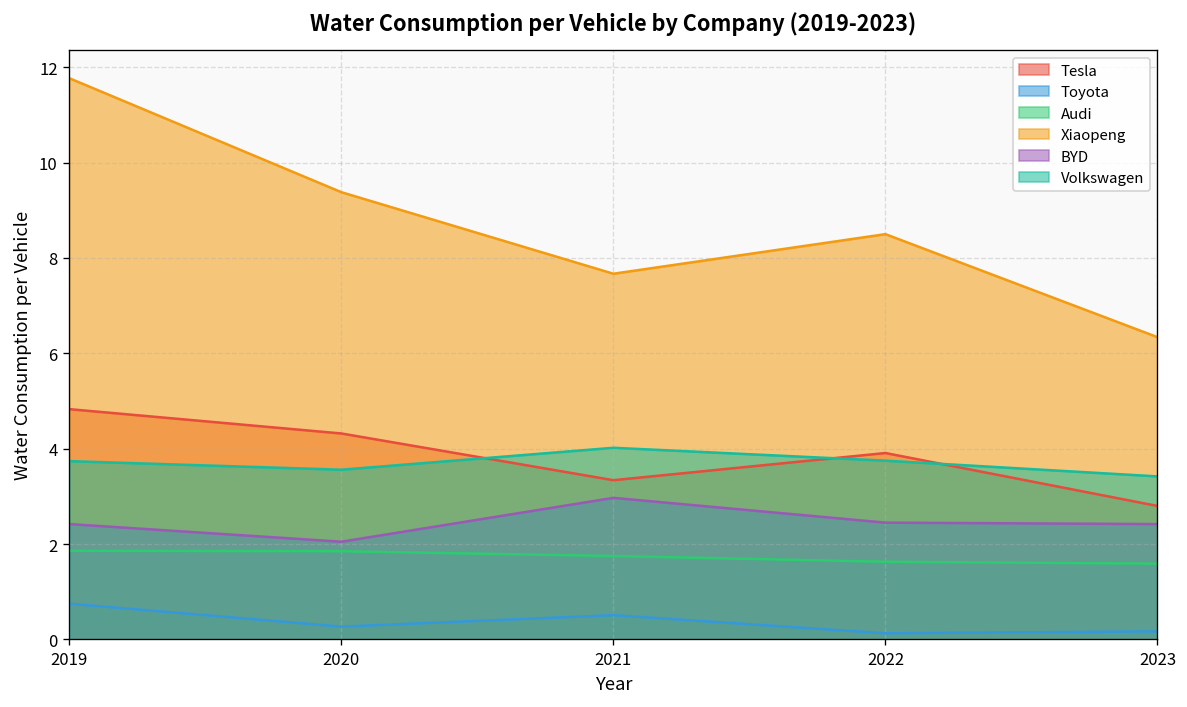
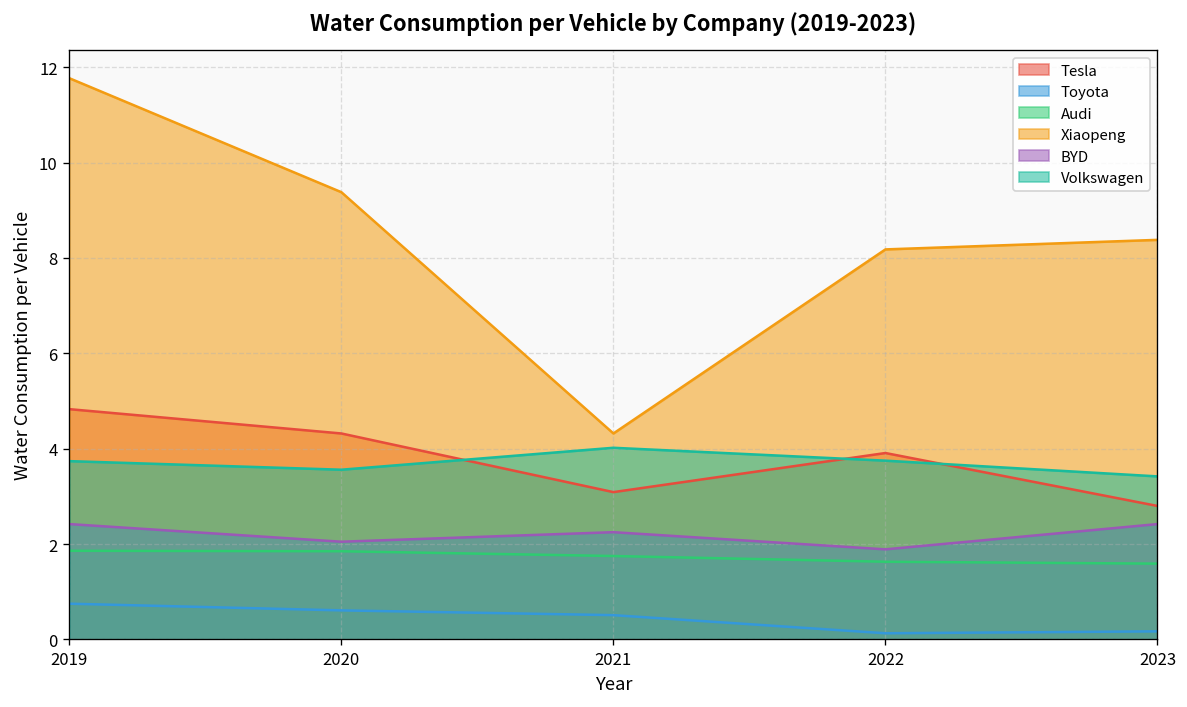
Toyota, 2020: 0.3 -> 0.6
Tesla, 2021: 3.3 -> 3.1
Xiaopeng, 2021: 7.7 -> 4.3
BYD, 2021: 3.0 -> 2.3
Xiaopeng, 2022: 8.5 -> 8.2
BYD, 2022: 2.5 -> 1.9
Xiaopeng, 2023: 6.3 -> 8.4
